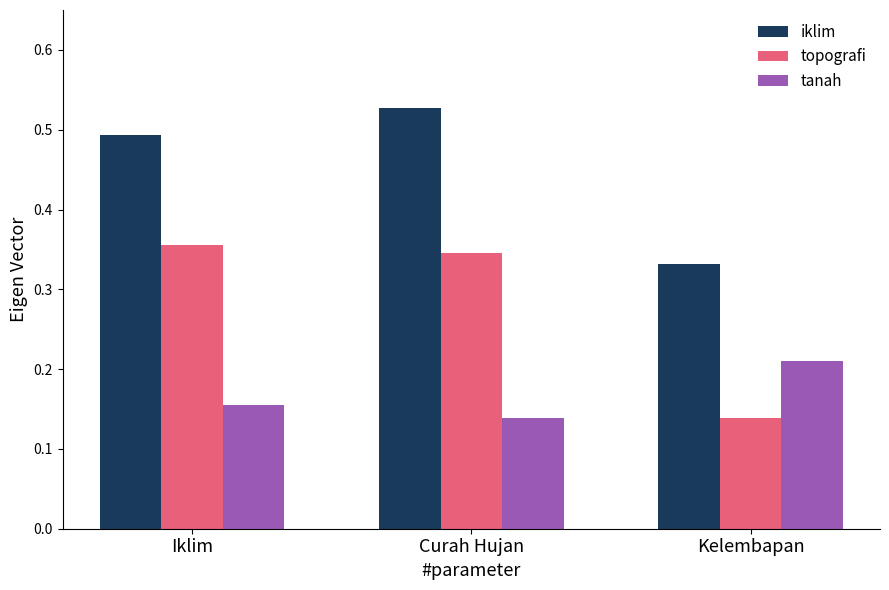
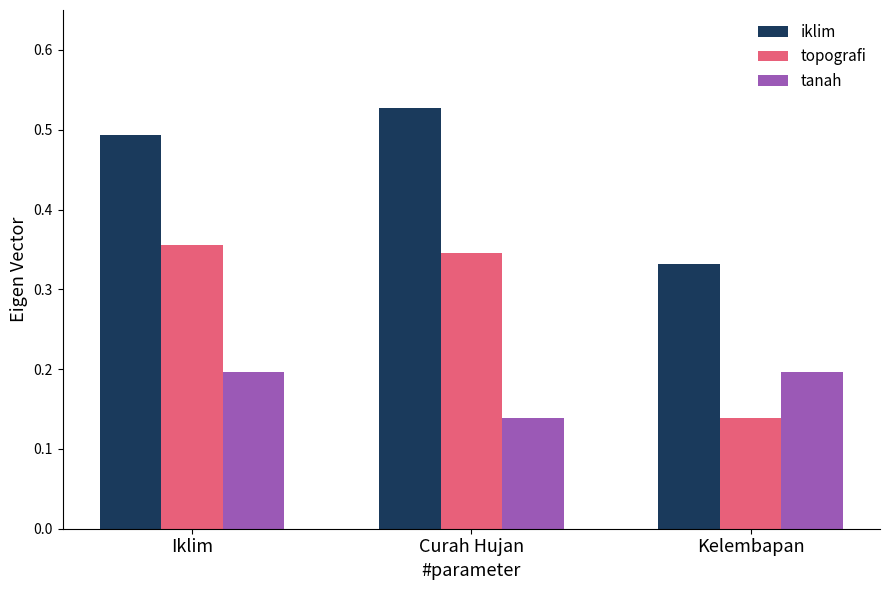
tanah, Iklim: 0.15 -> 0.20
tanah, Kelembapan: 0.21 -> 0.20
